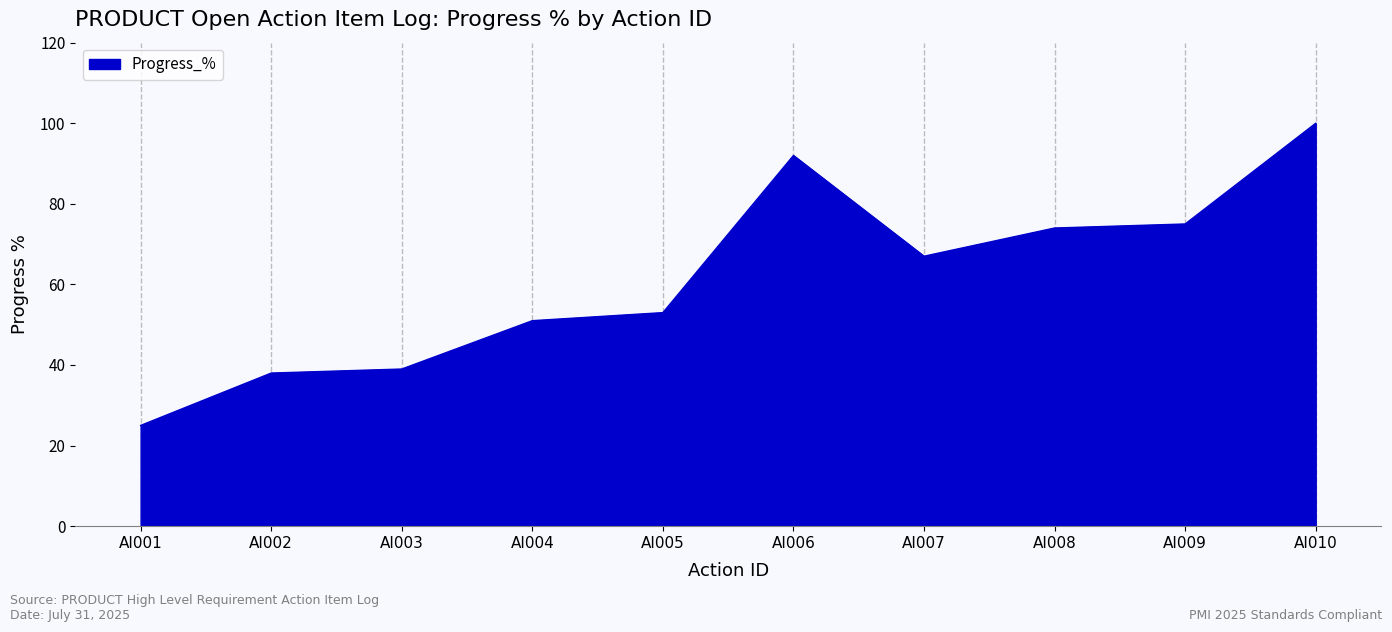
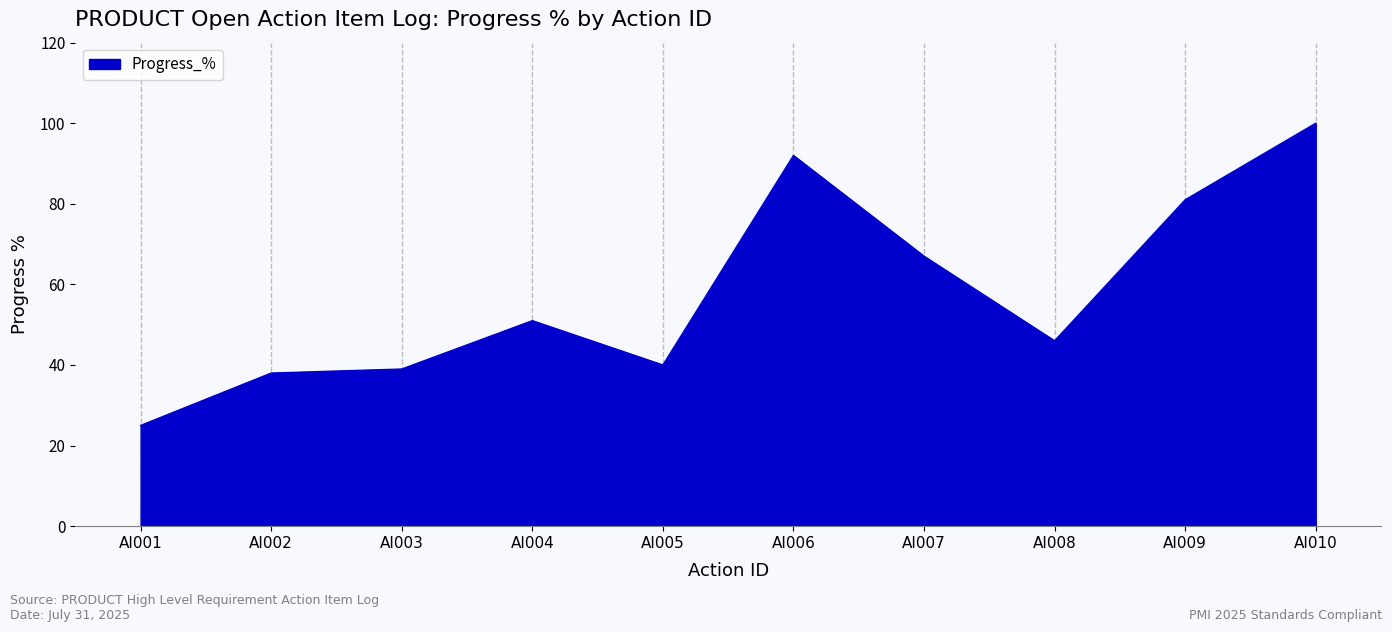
AI005: 53 -> 40
AI008: 74 -> 46
AI009: 75 -> 81
